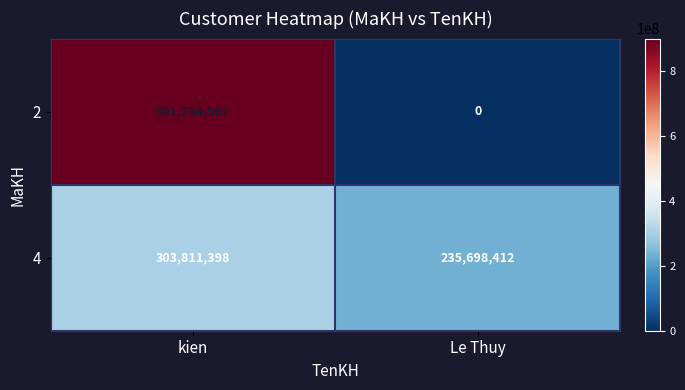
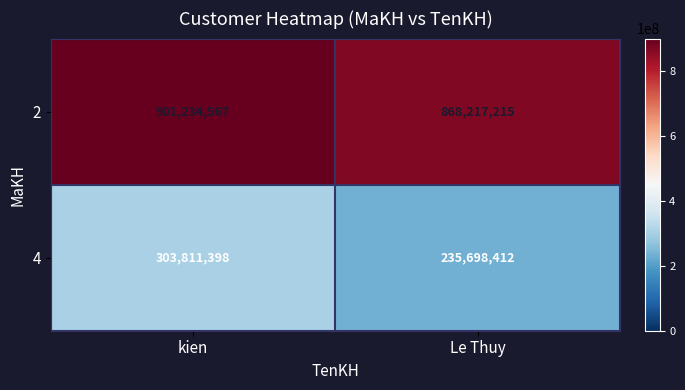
2, Le Thuy: 0 -> 868,217,215
